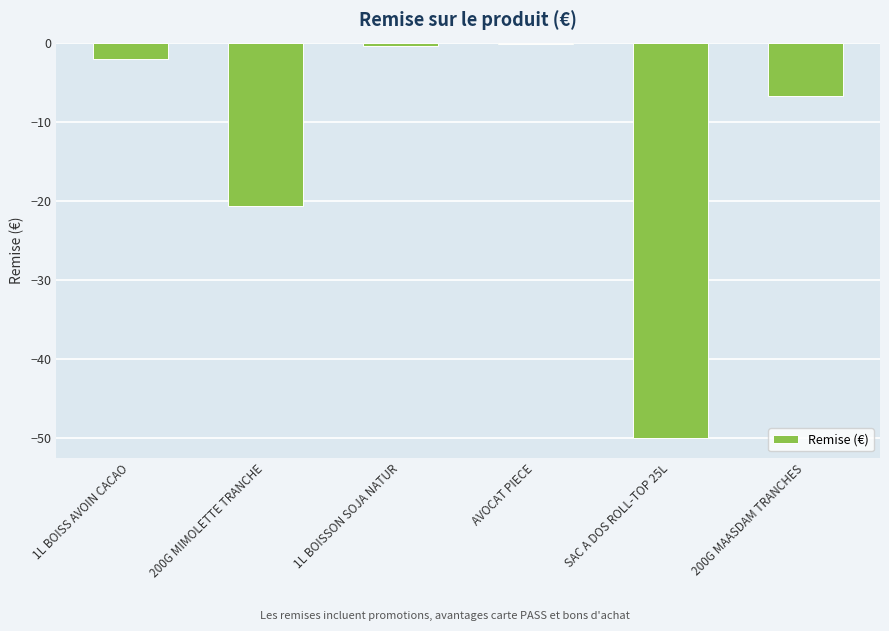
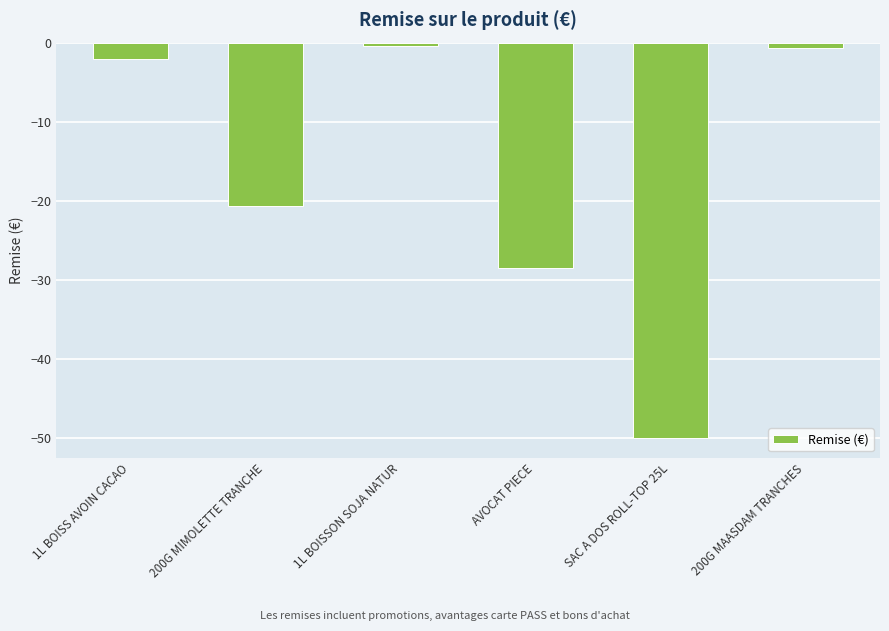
AVOCAT PIECE: 0 -> -29
200G MAASDAM TRANCHES: -7 -> -1
